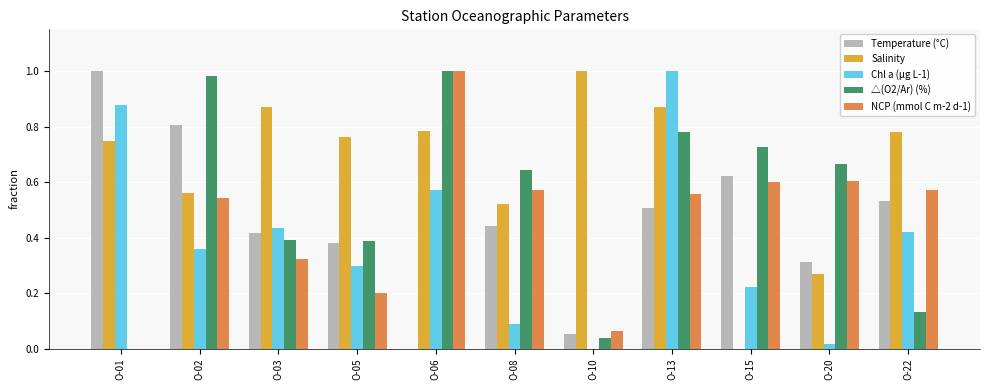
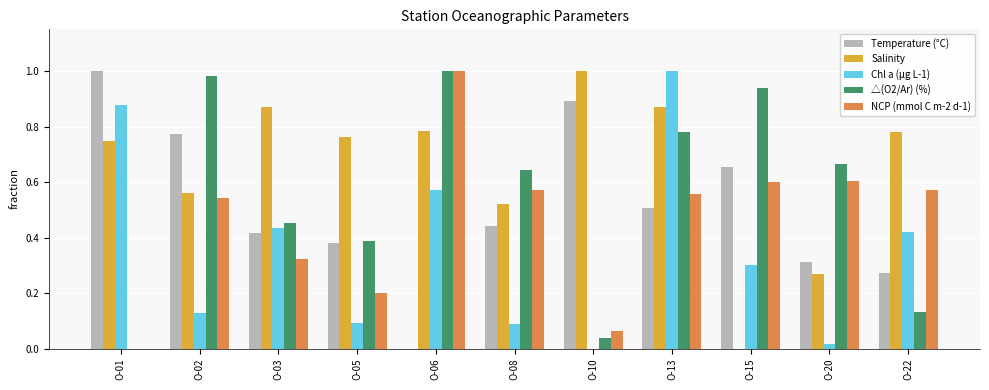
Temperature (°C), O-02: 0.80 -> 0.77
Chl a (μg L-1), O-02: 0.36 -> 0.13
△(O2/Ar) (%), O-03: 0.39 -> 0.45
Chl a (μg L-1), O-05: 0.30 -> 0.09
Temperature (°C), O-10: 0.05 -> 0.89
Temperature (°C), O-15: 0.62 -> 0.65
Chl a (μg L-1), O-15: 0.22 -> 0.30
△(O2/Ar) (%), O-15: 0.73 -> 0.94
Temperature (°C), O-22: 0.53 -> 0.27
